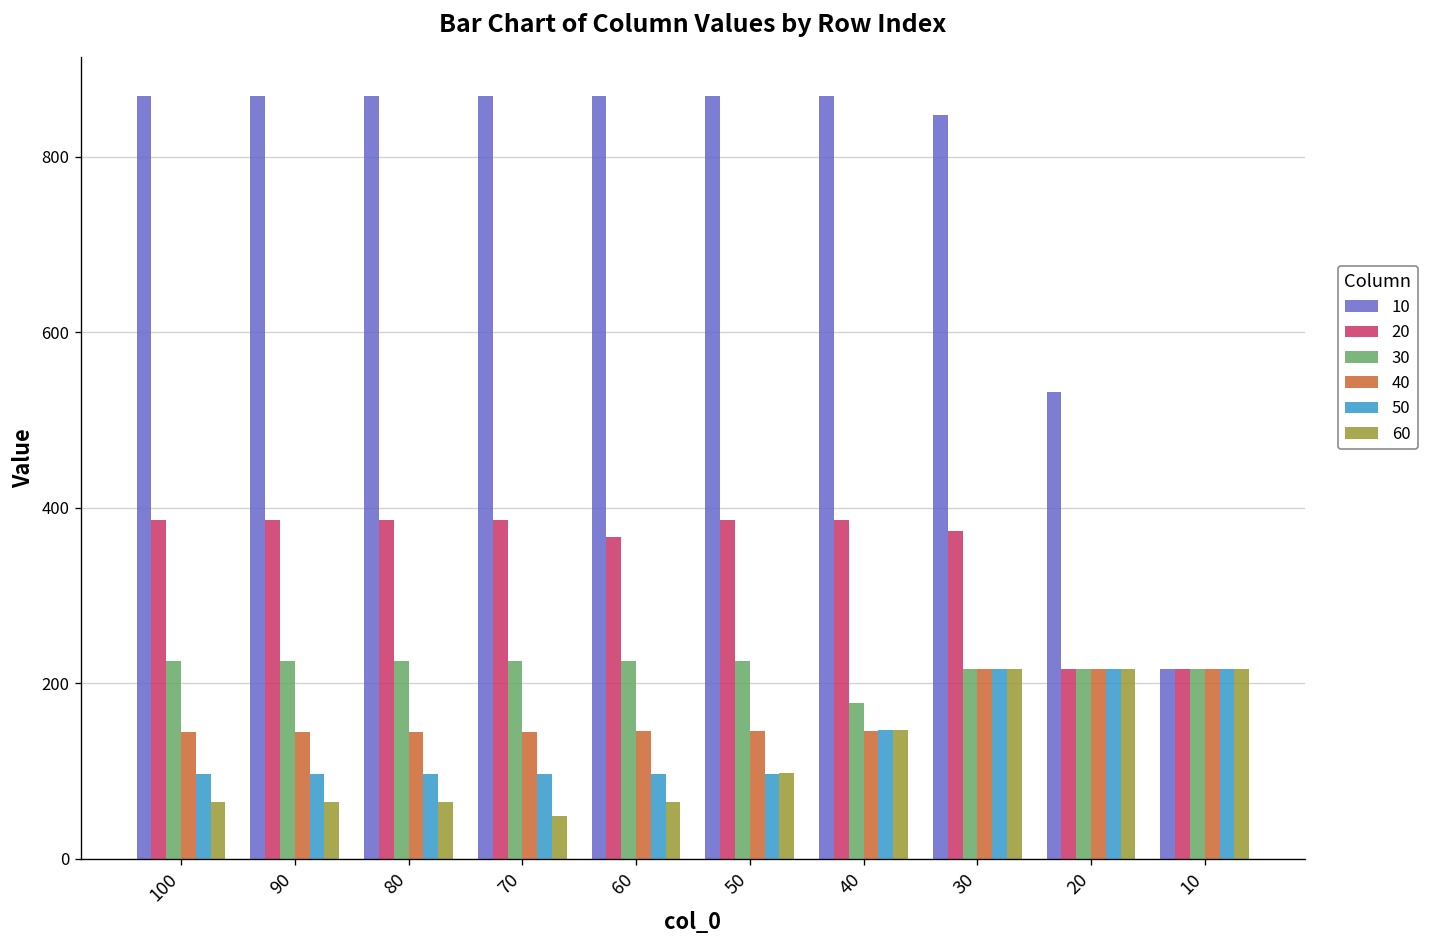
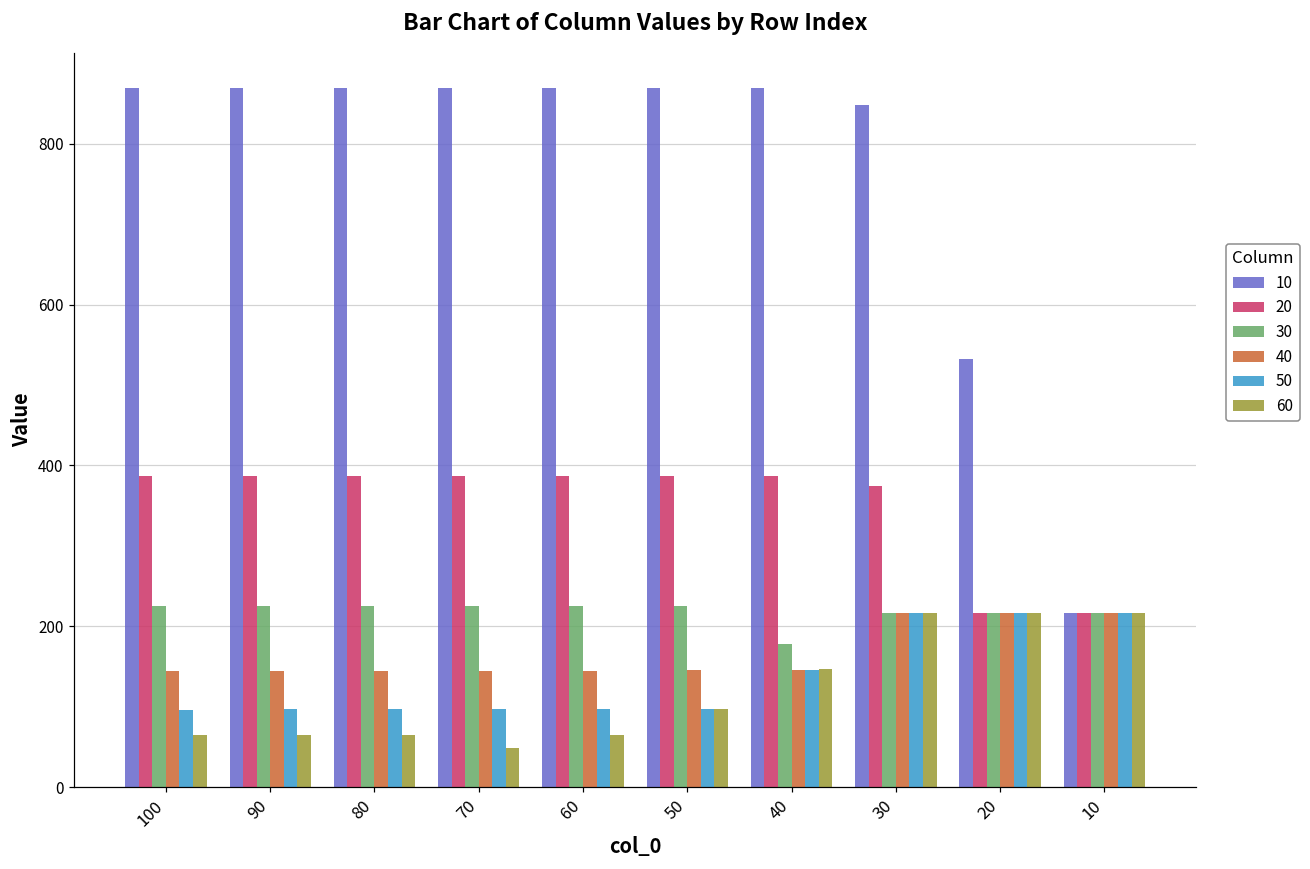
20, 60: 370 -> 390
